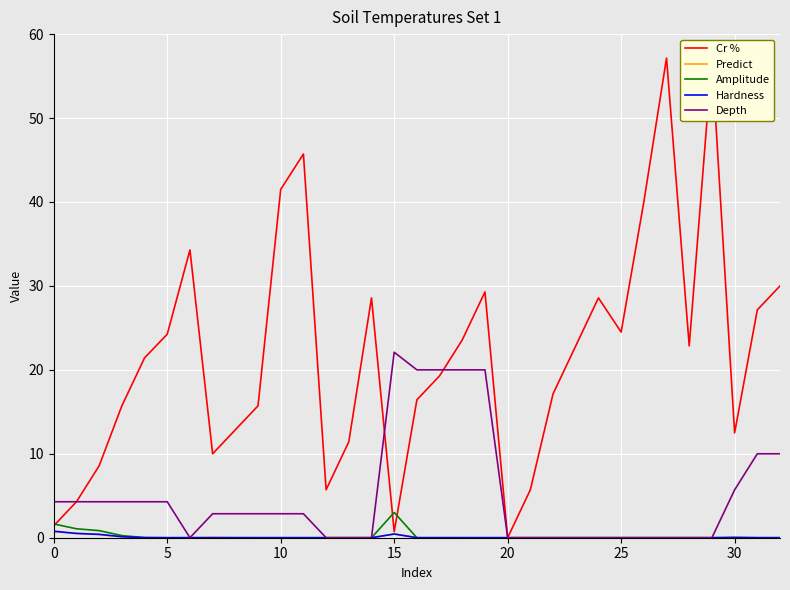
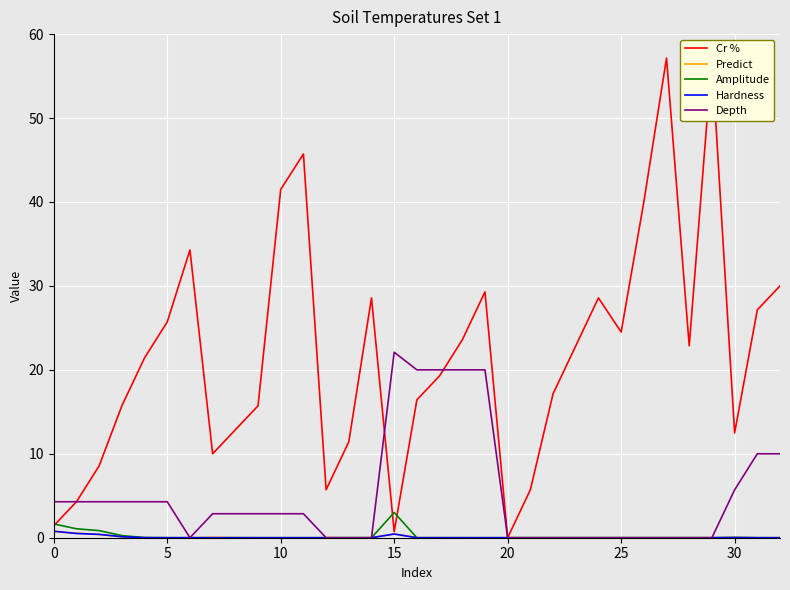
Cr %, 5: 24 -> 26
